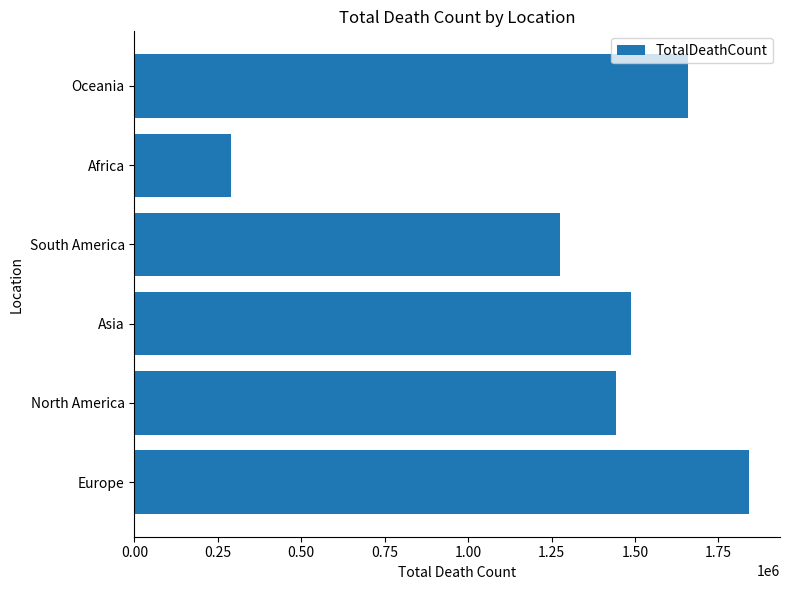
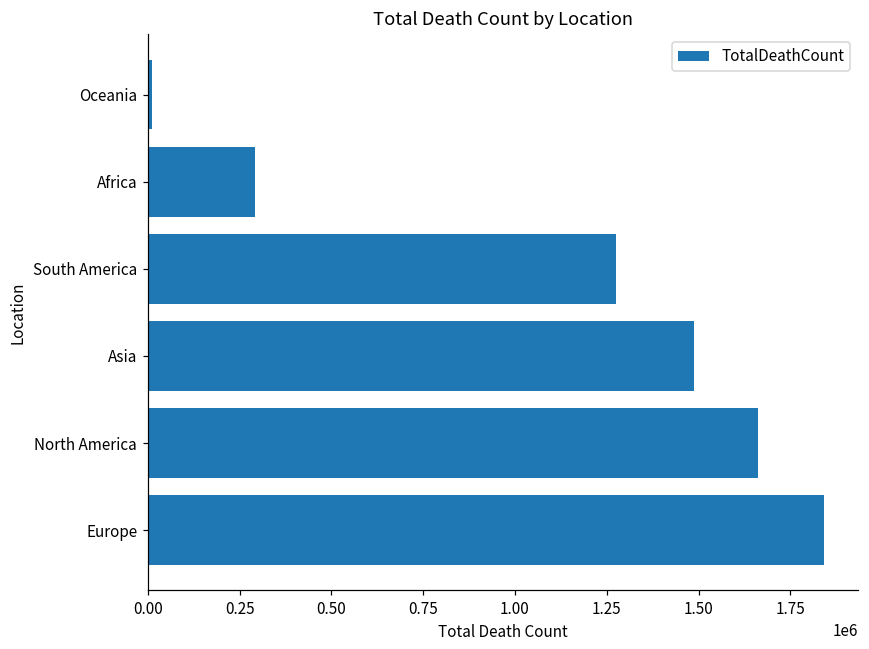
Oceania: 1660000 -> 10000
North America: 1440000 -> 1660000
